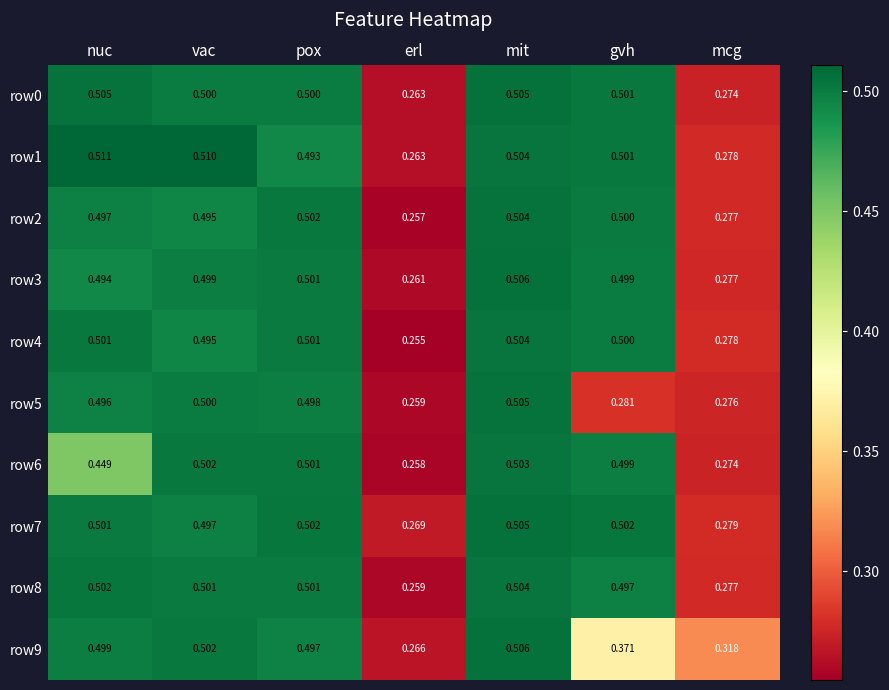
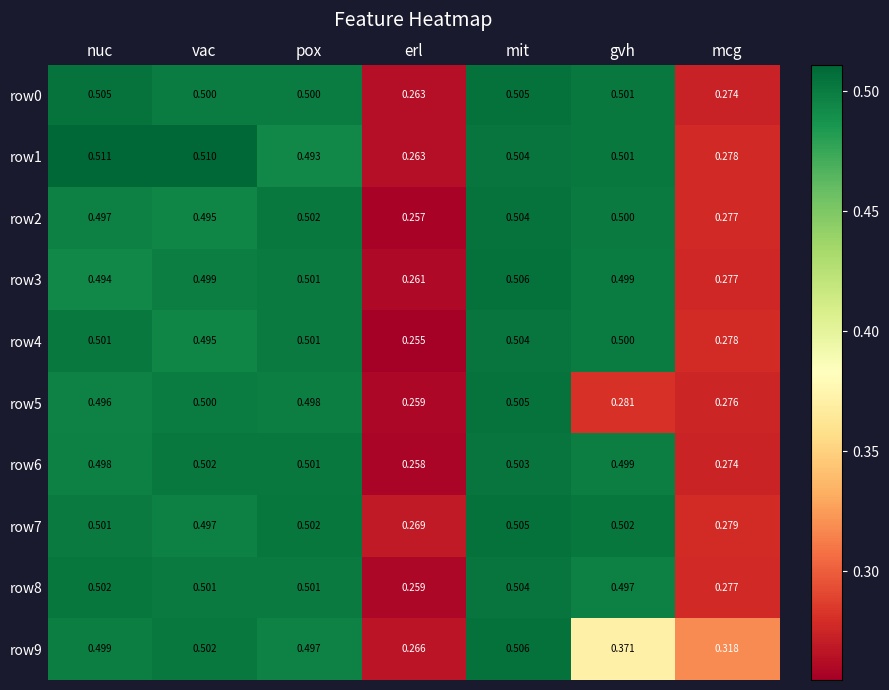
row6, nuc: 0.449 -> 0.498
